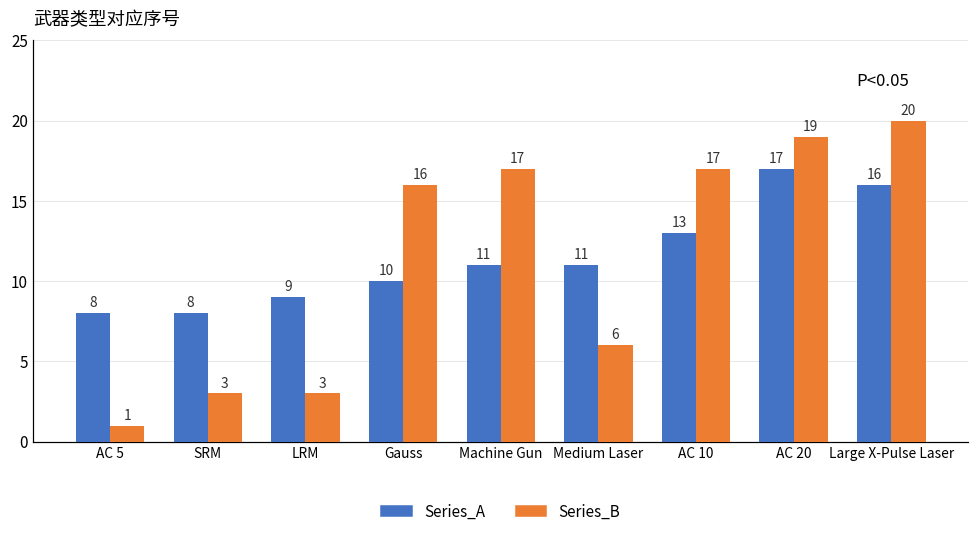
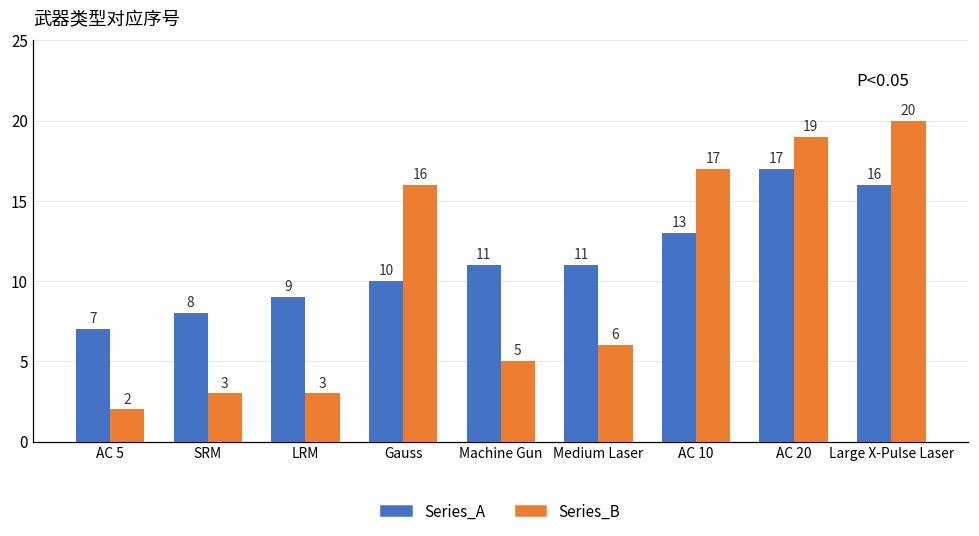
Series_A, AC 5: 8 -> 7
Series_B, AC 5: 1 -> 2
Series_B, Machine Gun: 17 -> 5
